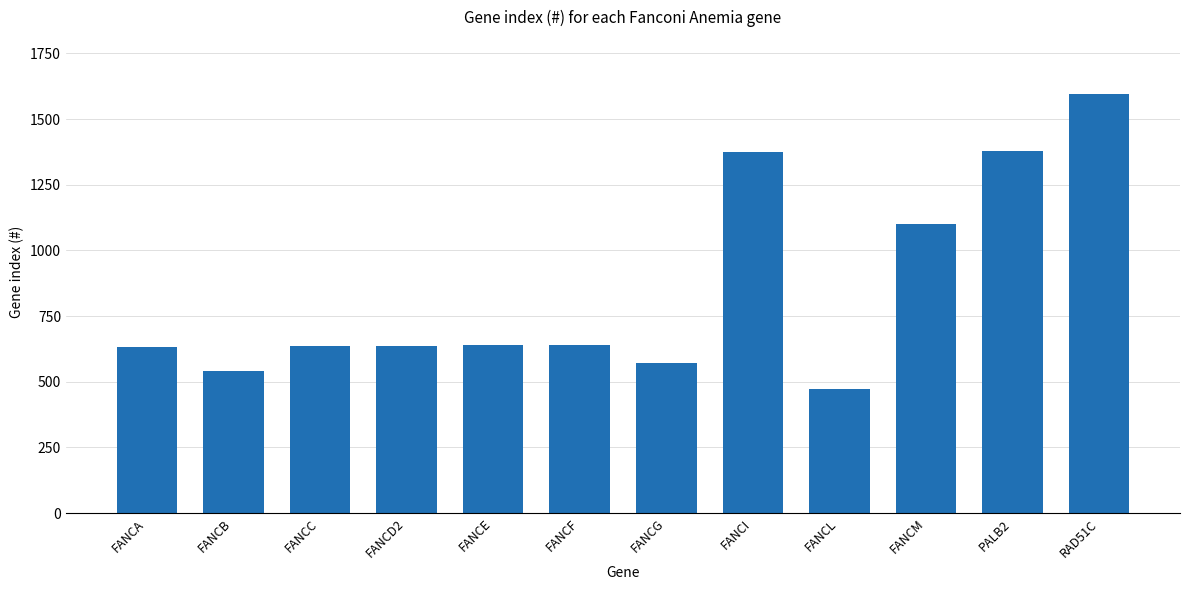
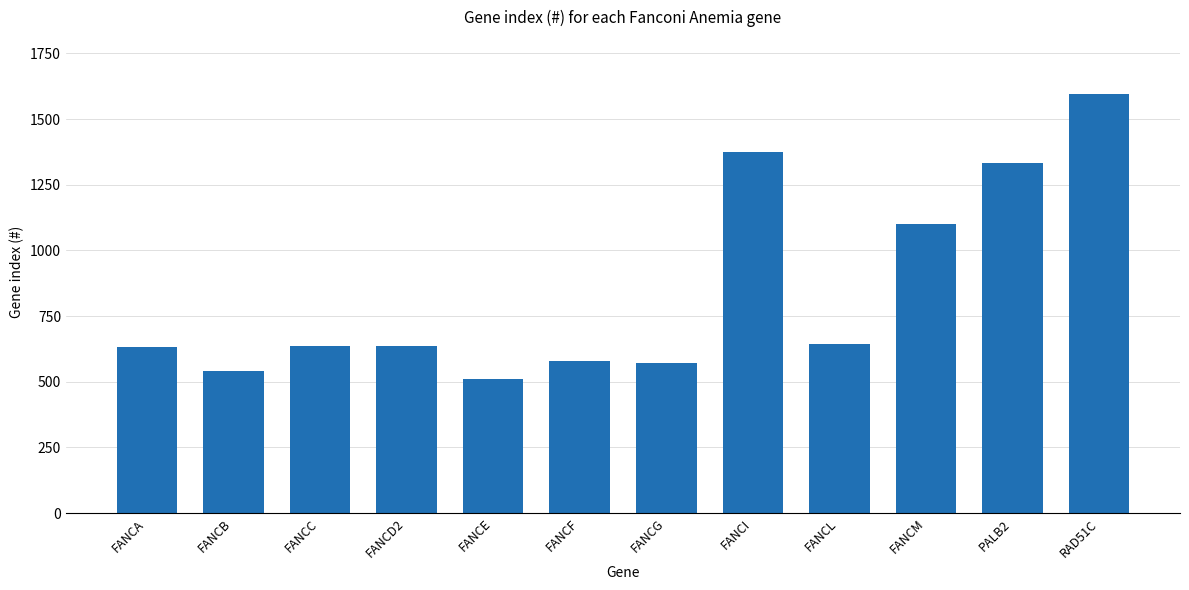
FANCE: 640 -> 510
FANCF: 640 -> 580
FANCL: 470 -> 640
PALB2: 1380 -> 1330
